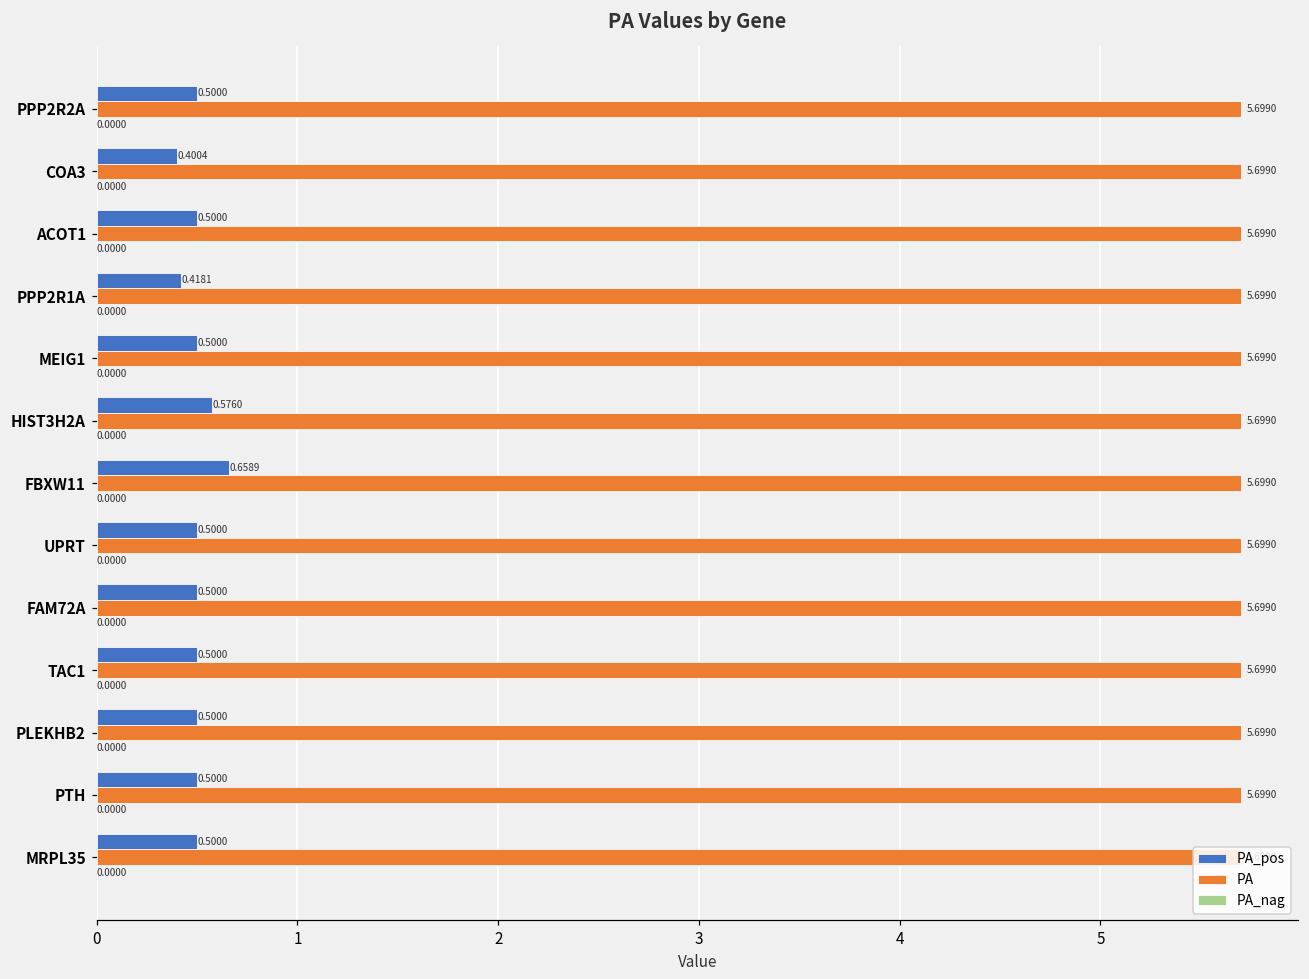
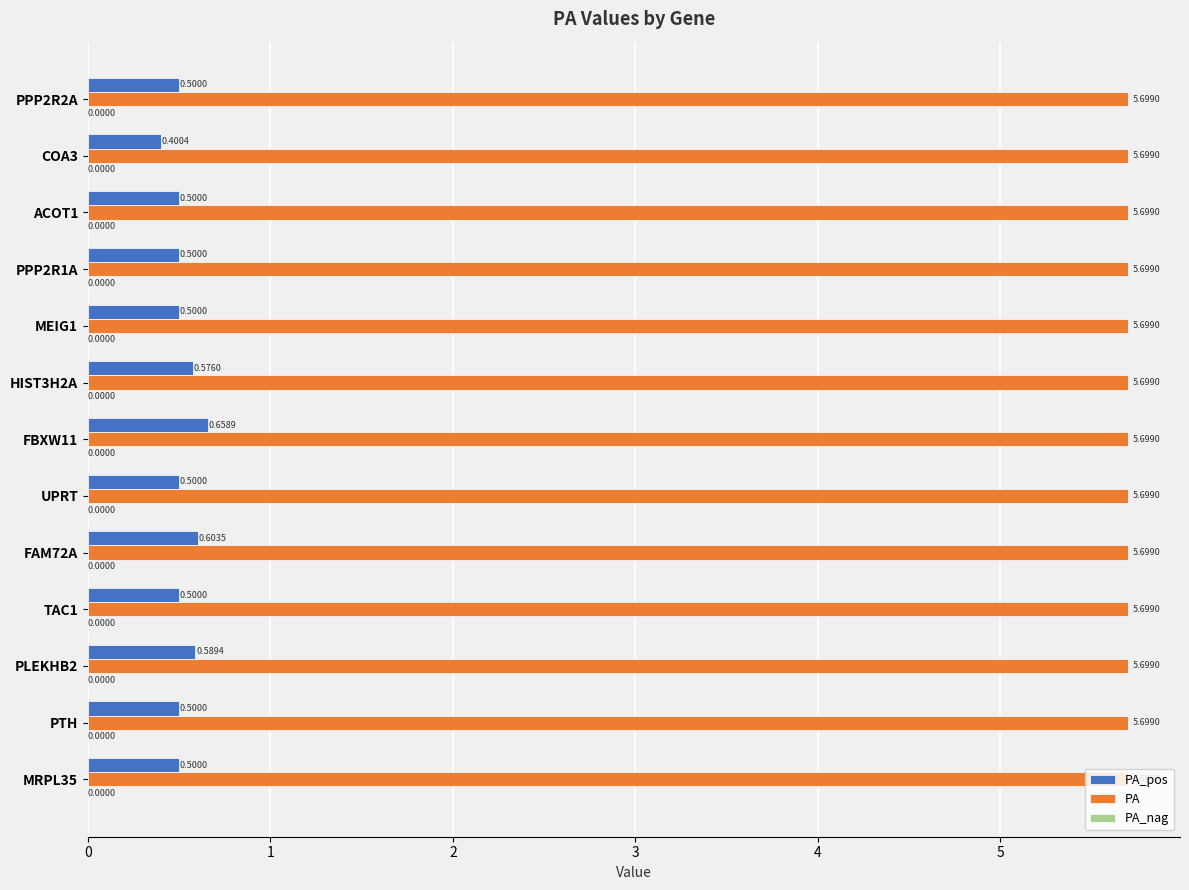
PA_pos, PPP2R1A: 0.4181 -> 0.5000
PA_pos, FAM72A: 0.5000 -> 0.6035
PA_pos, PLEKHB2: 0.5000 -> 0.5894
